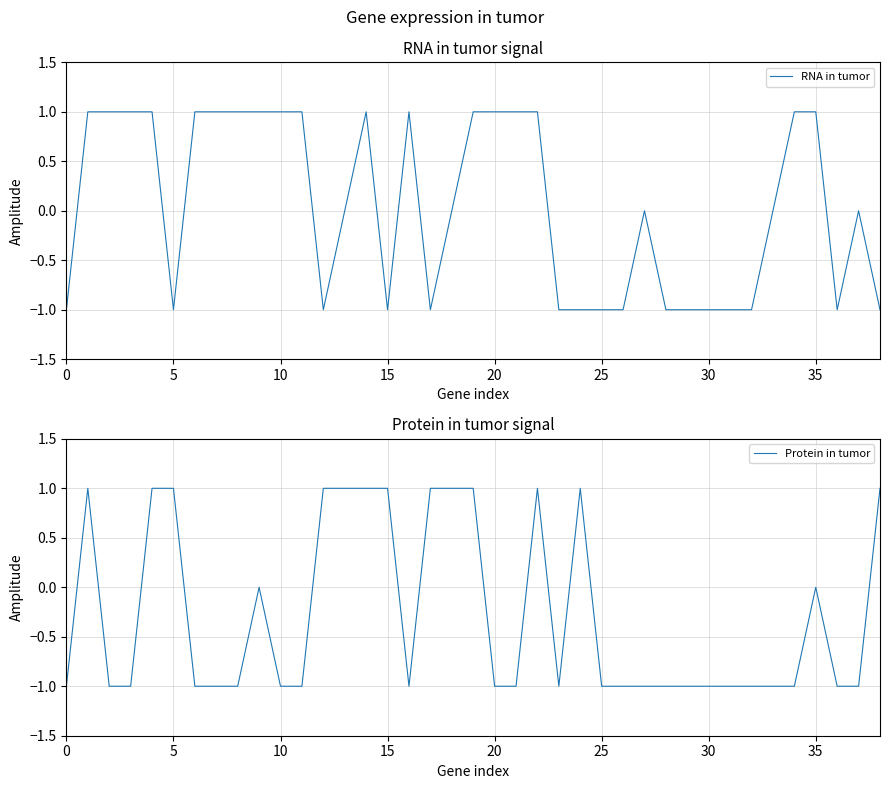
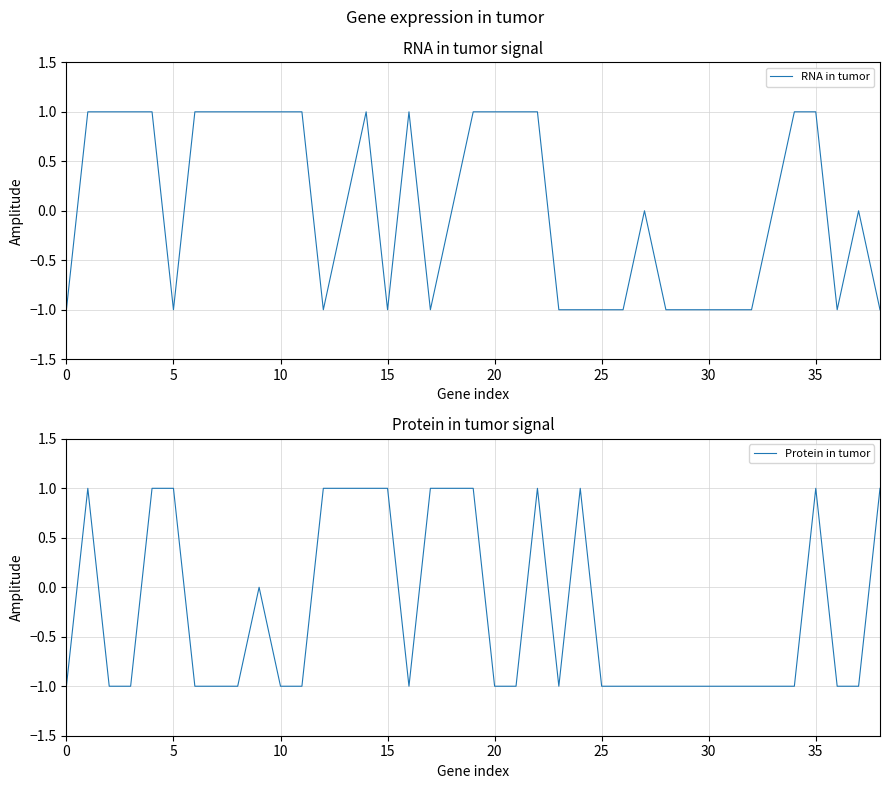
Protein in tumor signal, 35: 0 -> 1
